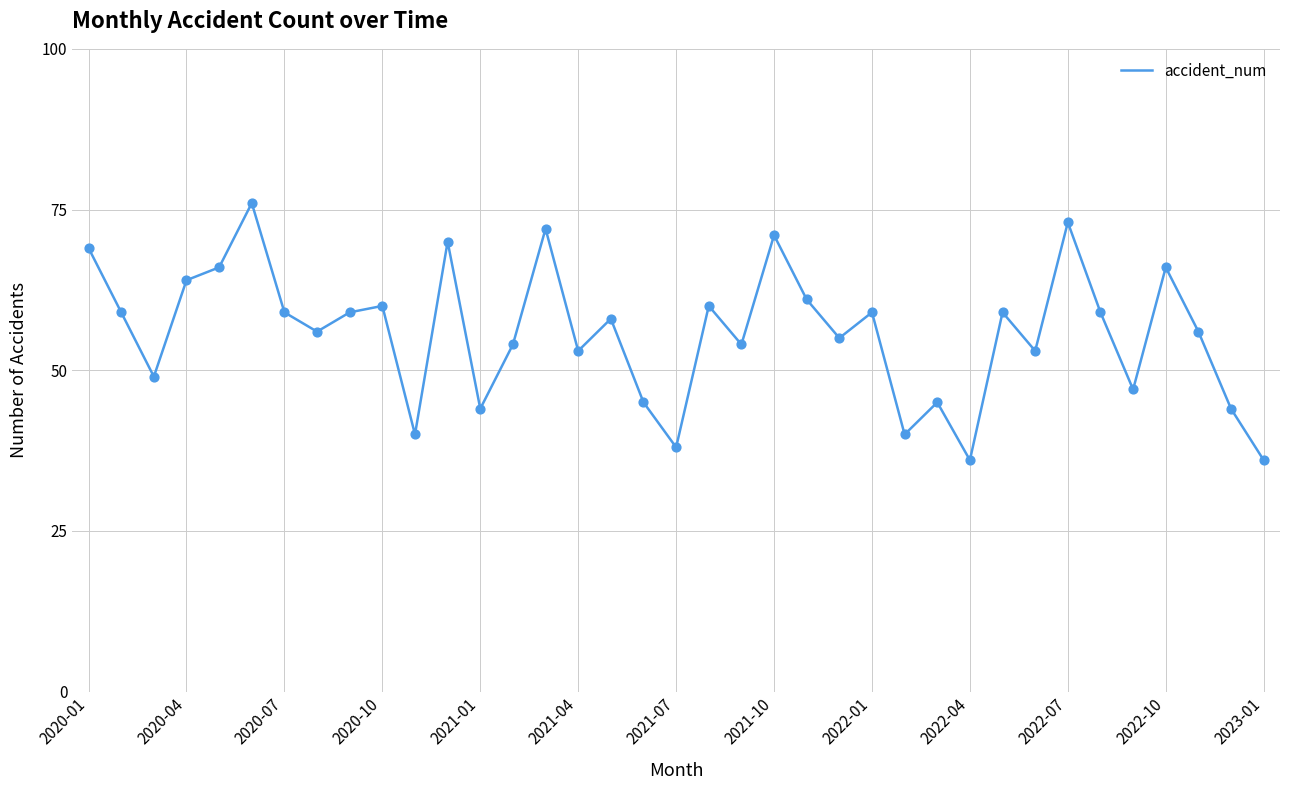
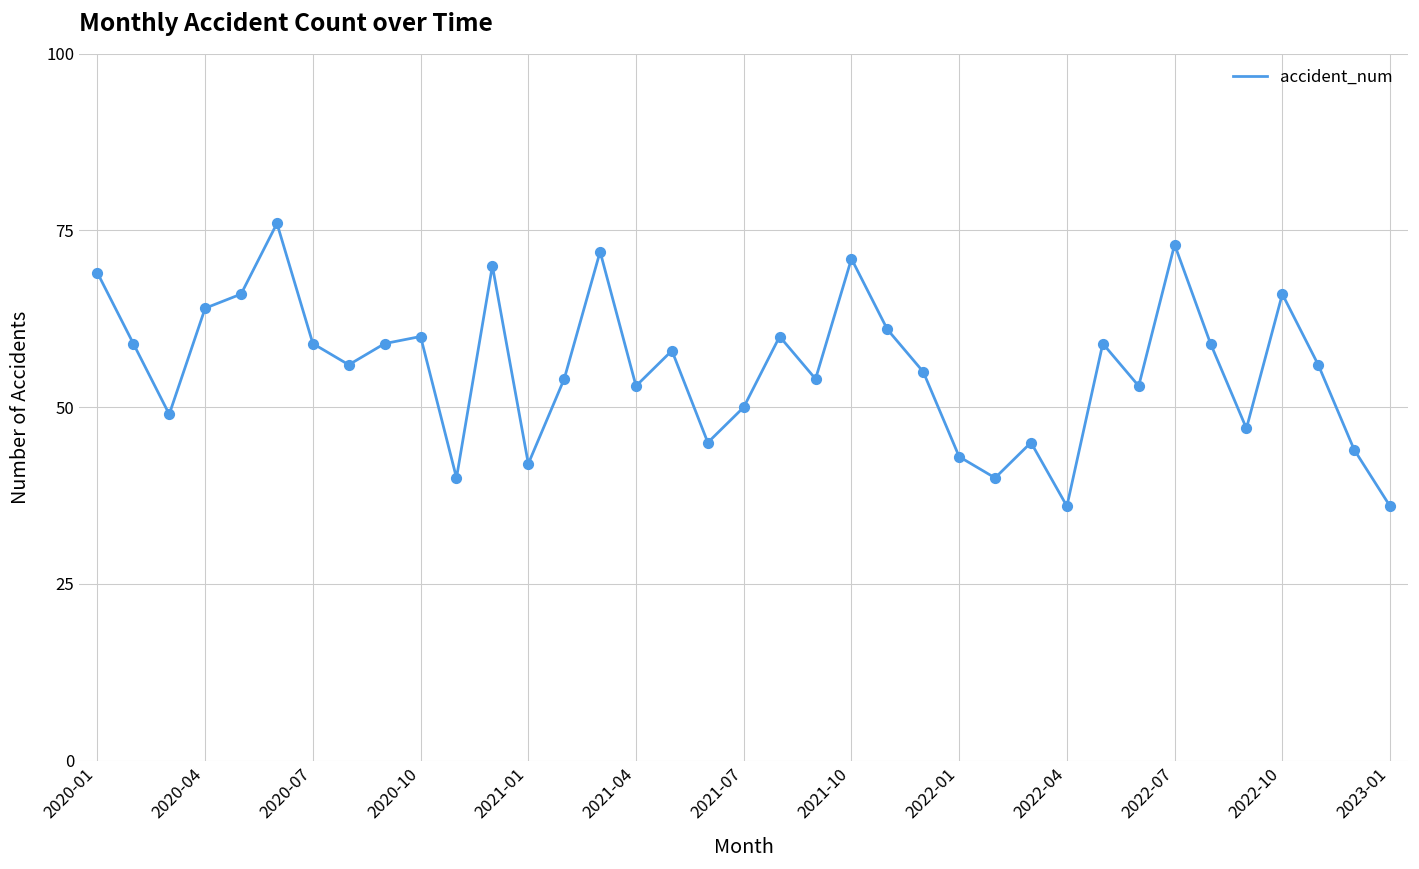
2021-01: 44 -> 42
2021-07: 38 -> 50
2022-01: 59 -> 43
